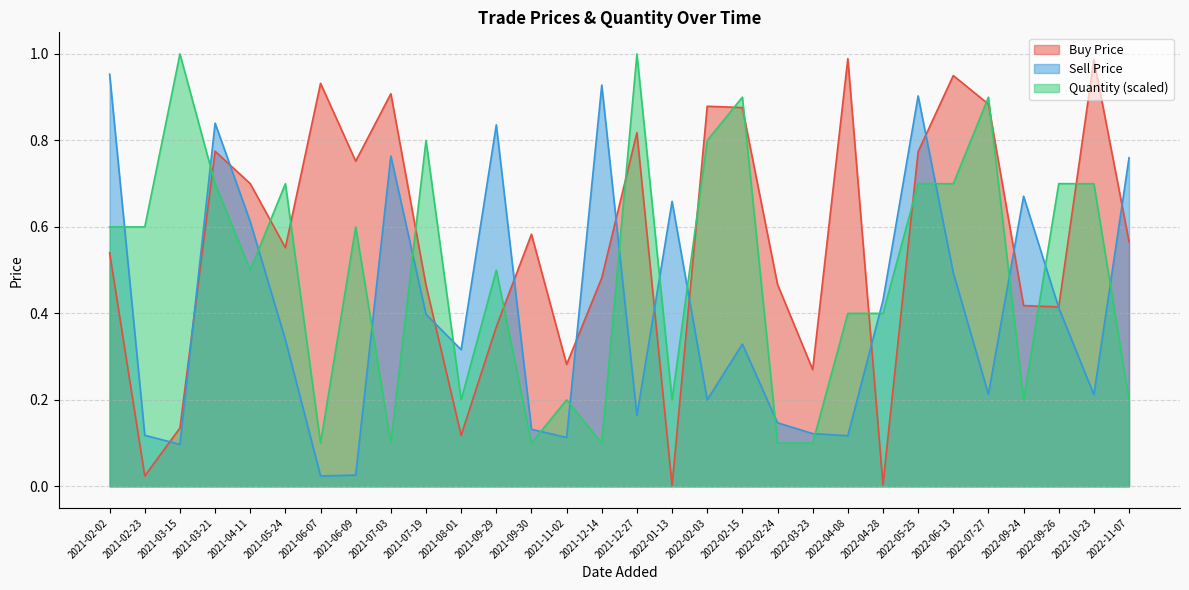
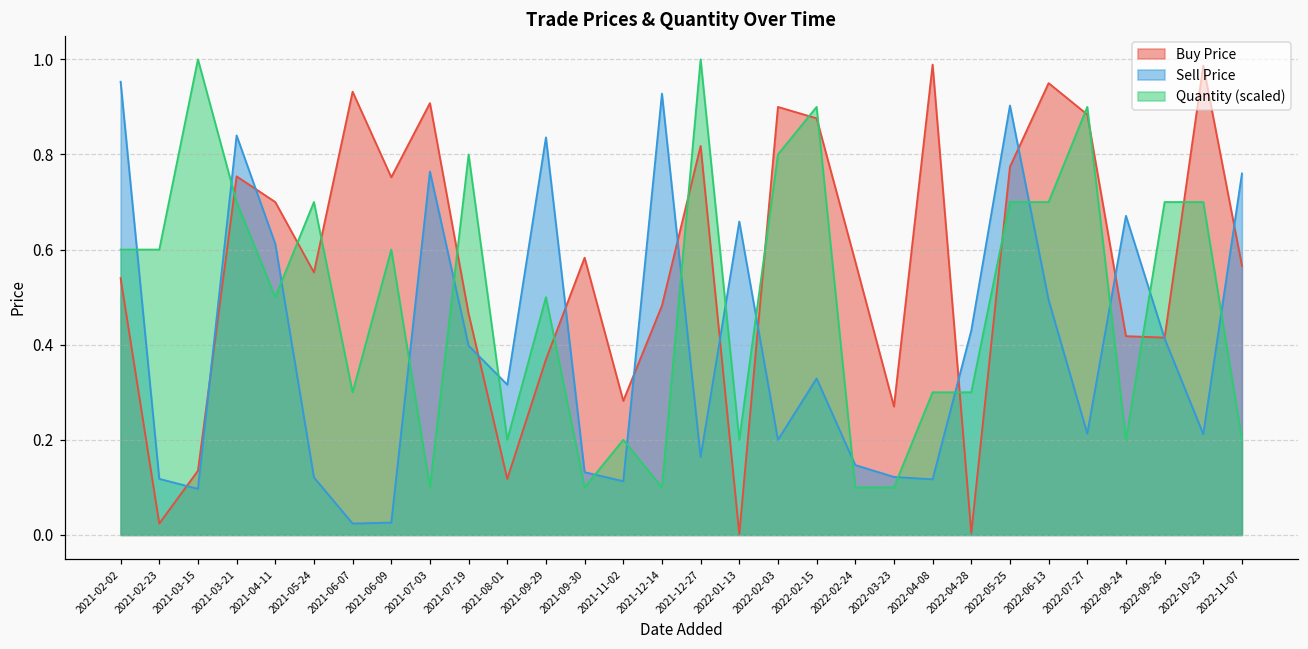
Buy Price, 2021-03-21: 0.78 -> 0.75
Sell Price, 2021-05-24: 0.34 -> 0.12
Quantity (scaled), 2021-06-07: 0.10 -> 0.30
Buy Price, 2022-02-03: 0.88 -> 0.90
Buy Price, 2022-02-24: 0.47 -> 0.58
Quantity (scaled), 2022-04-08: 0.40 -> 0.30
Quantity (scaled), 2022-04-28: 0.40 -> 0.30
